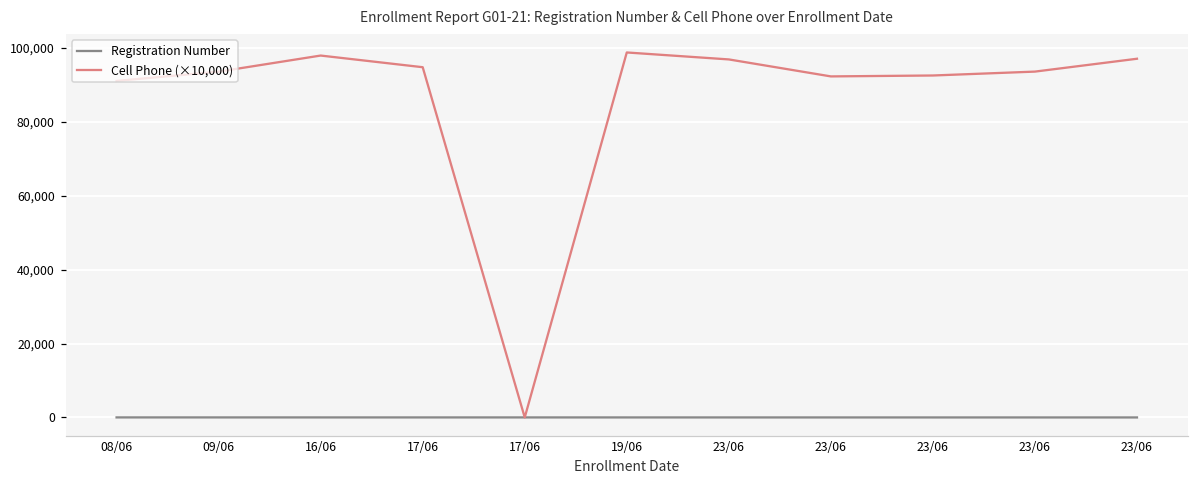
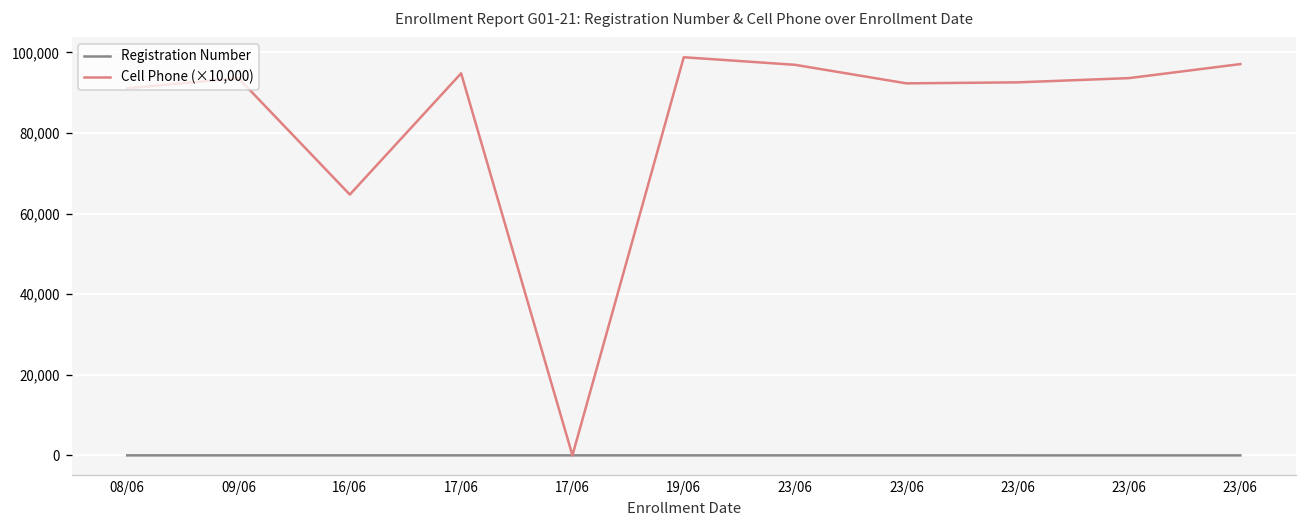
Cell Phone (×10,000), 16/06: 98,000 -> 65,000
